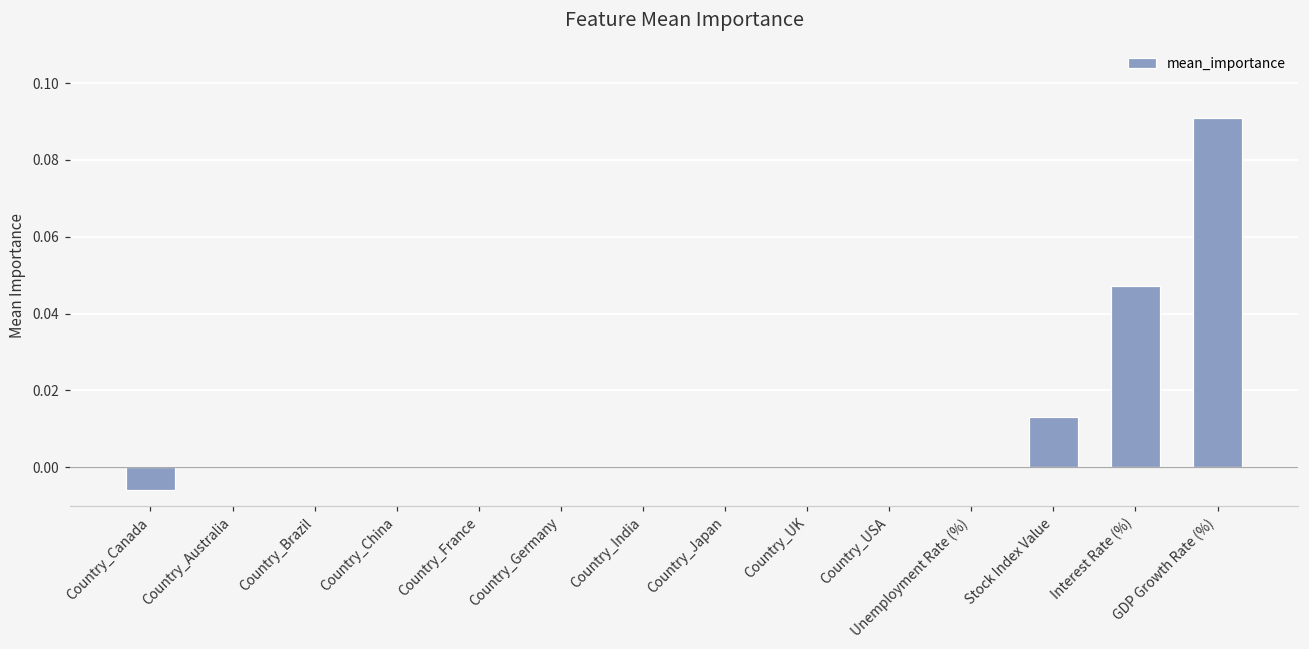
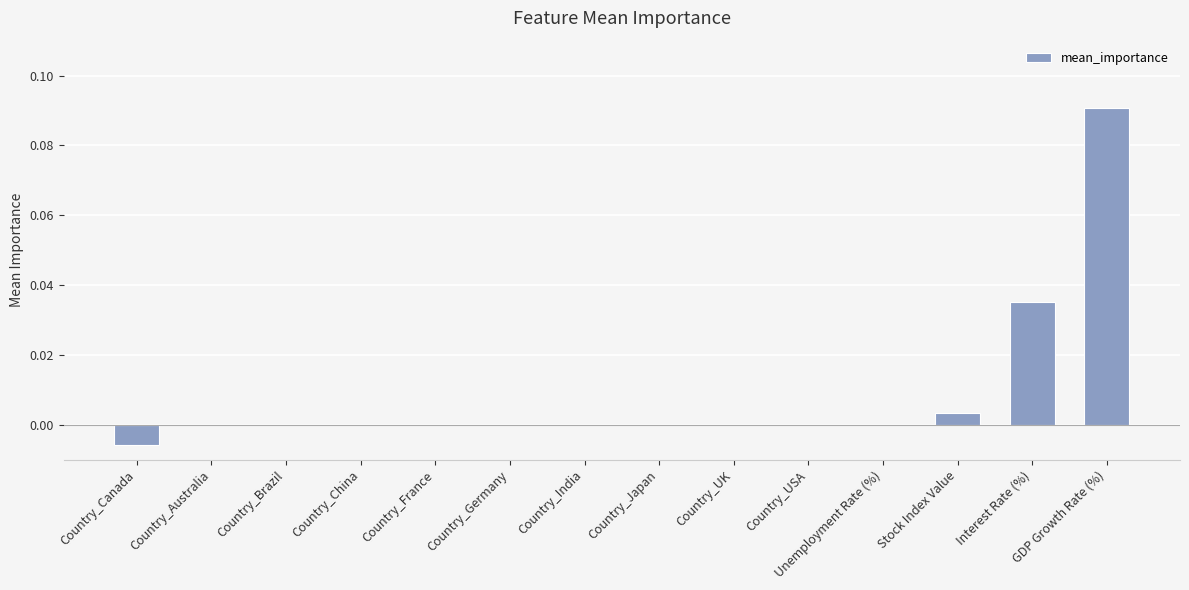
Stock Index Value: 0.013 -> 0.003
Interest Rate (%): 0.047 -> 0.035
